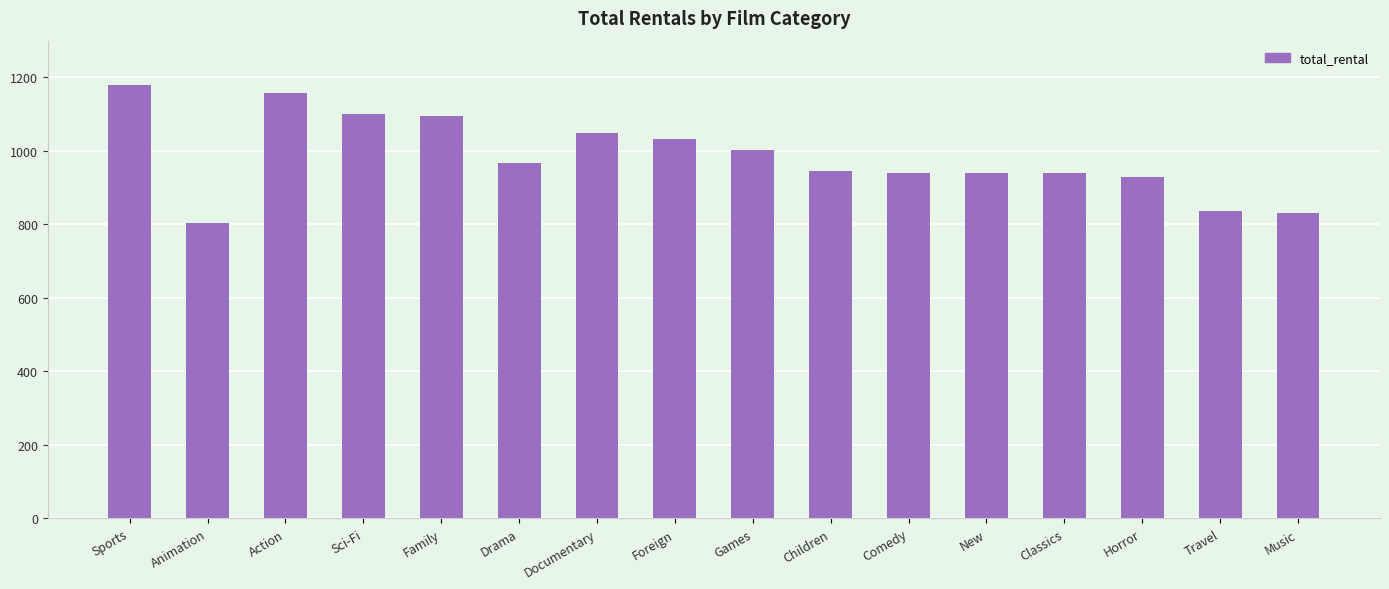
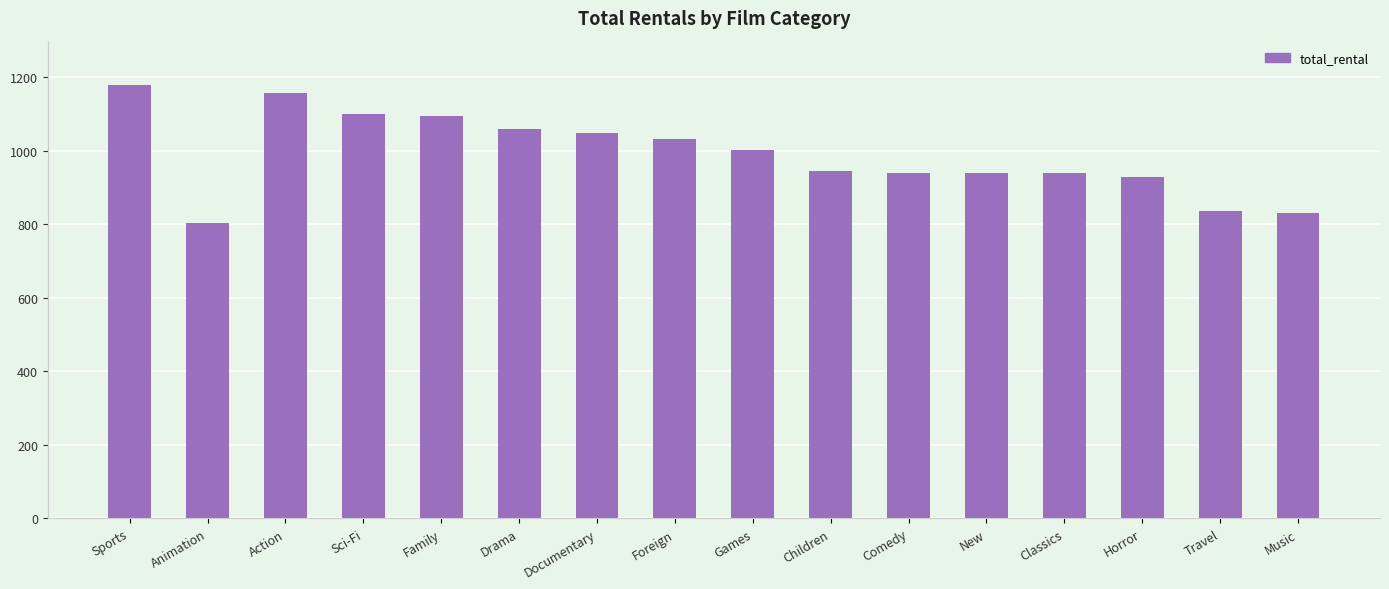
Drama: 970 -> 1060
